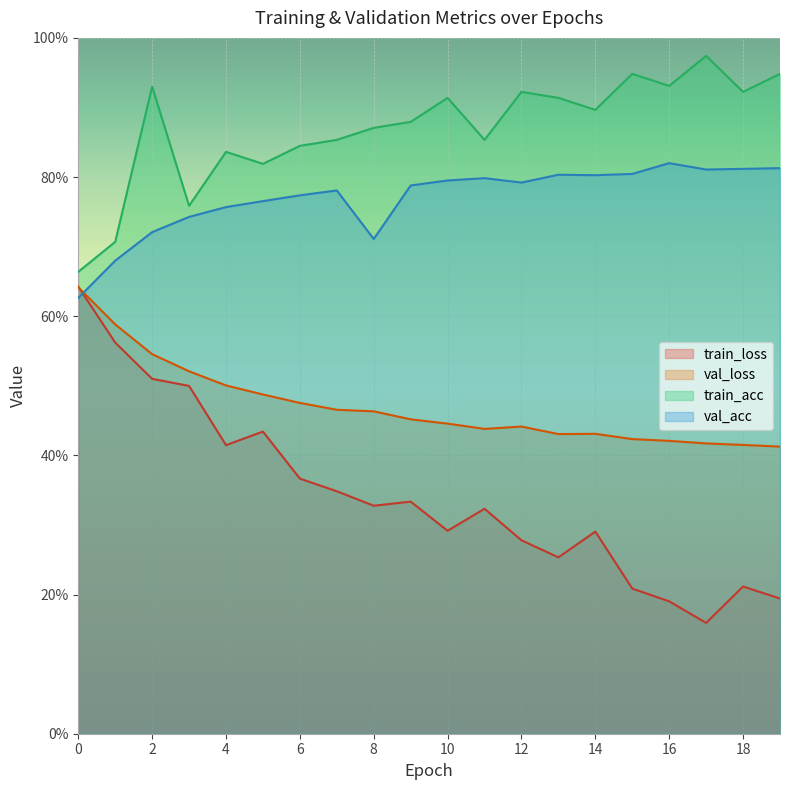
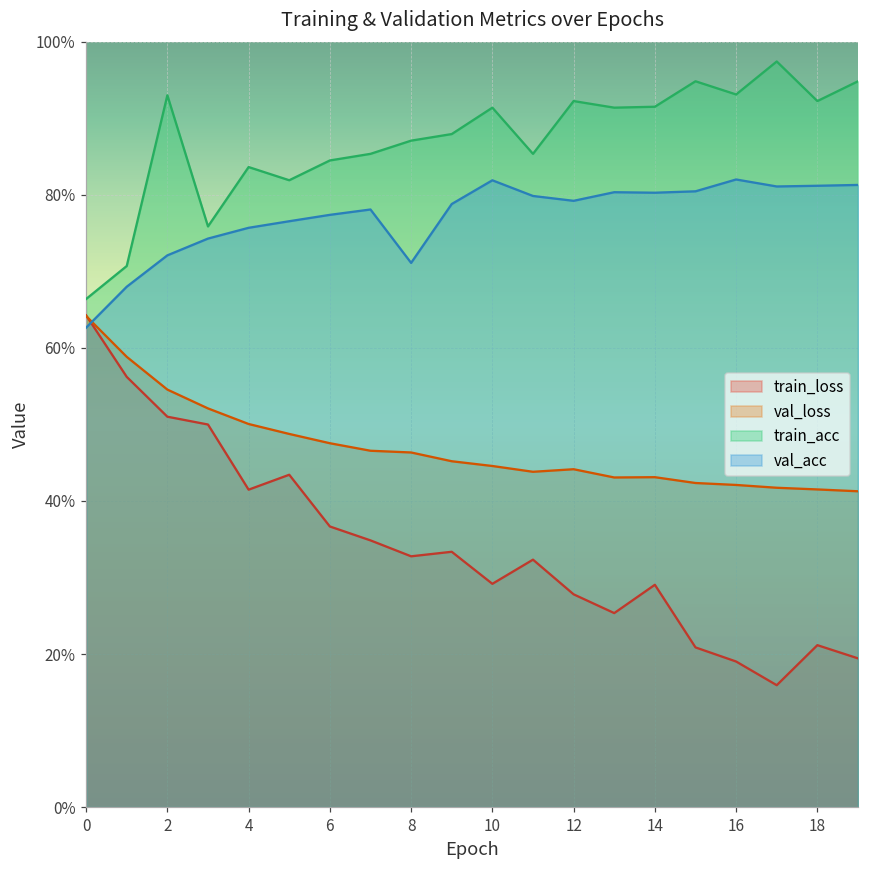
val_acc, 10: 80% -> 82%
train_acc, 14: 90% -> 91%
